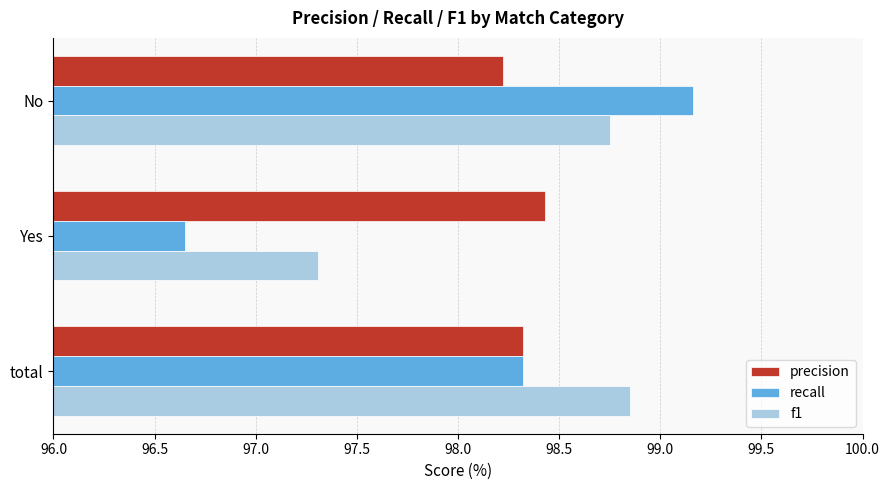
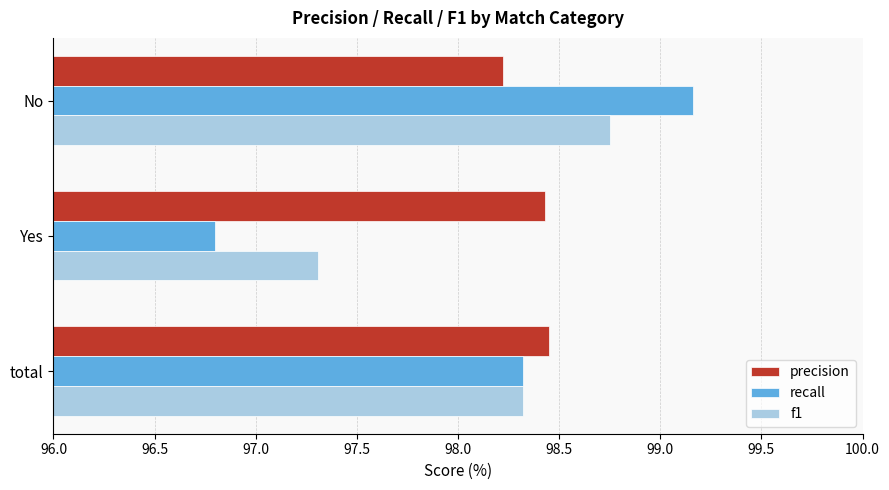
recall, Yes: 96.65 -> 96.80
precision, total: 98.32 -> 98.45
f1, total: 98.85 -> 98.32
